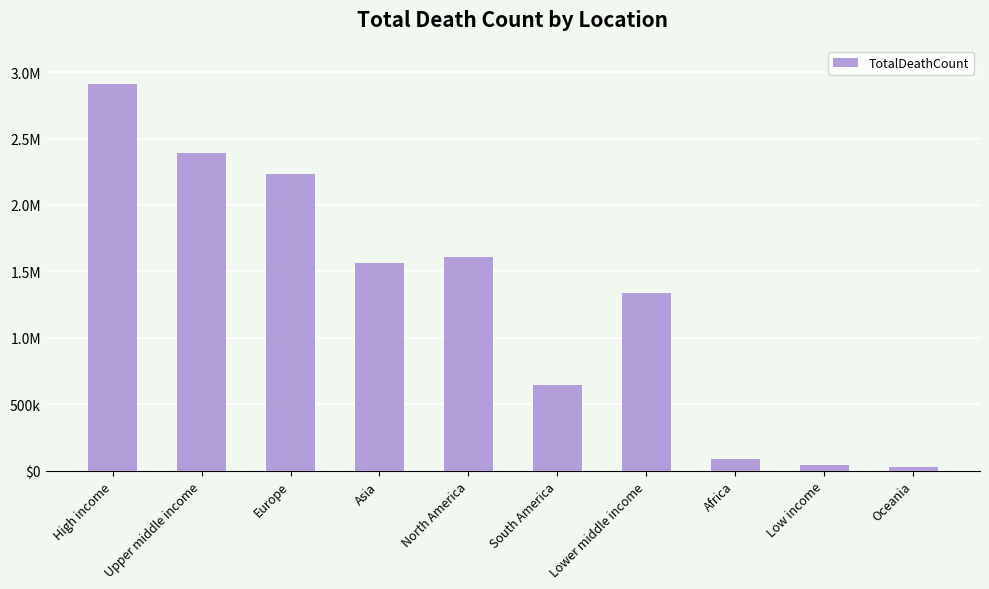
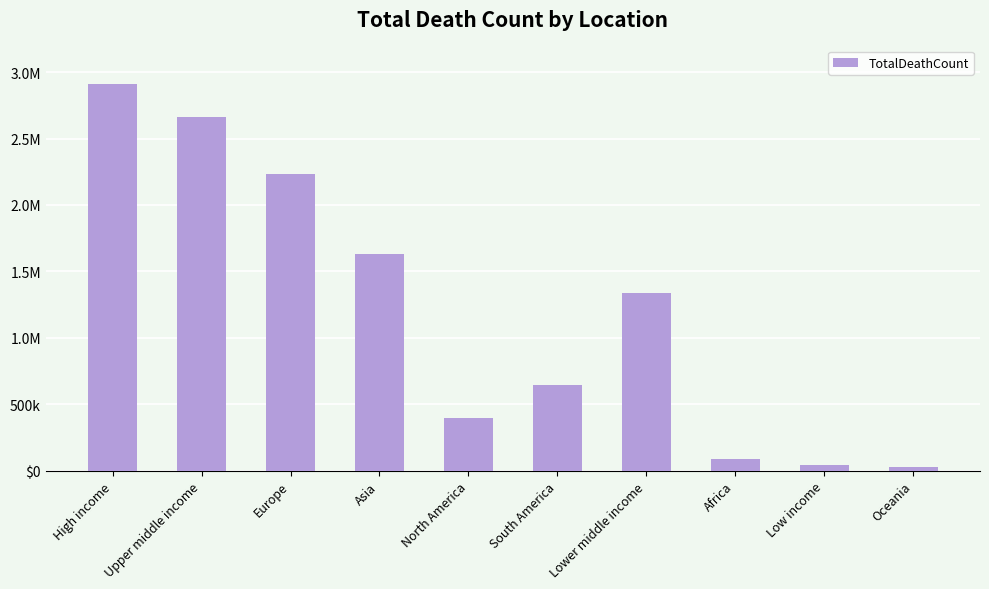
Upper middle income: 2390000 -> 2670000
Asia: 1560000 -> 1630000
North America: 1610000 -> 400000
